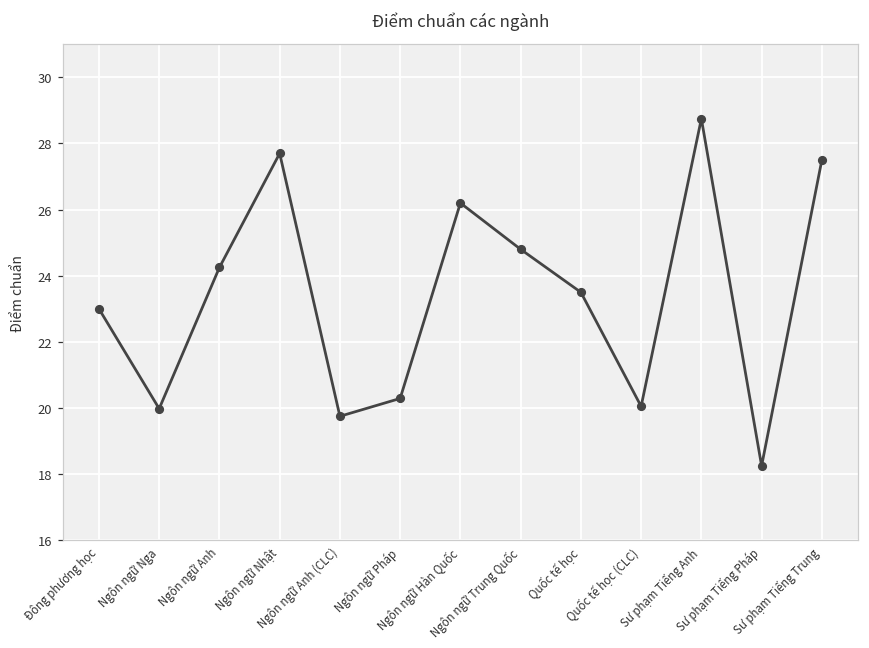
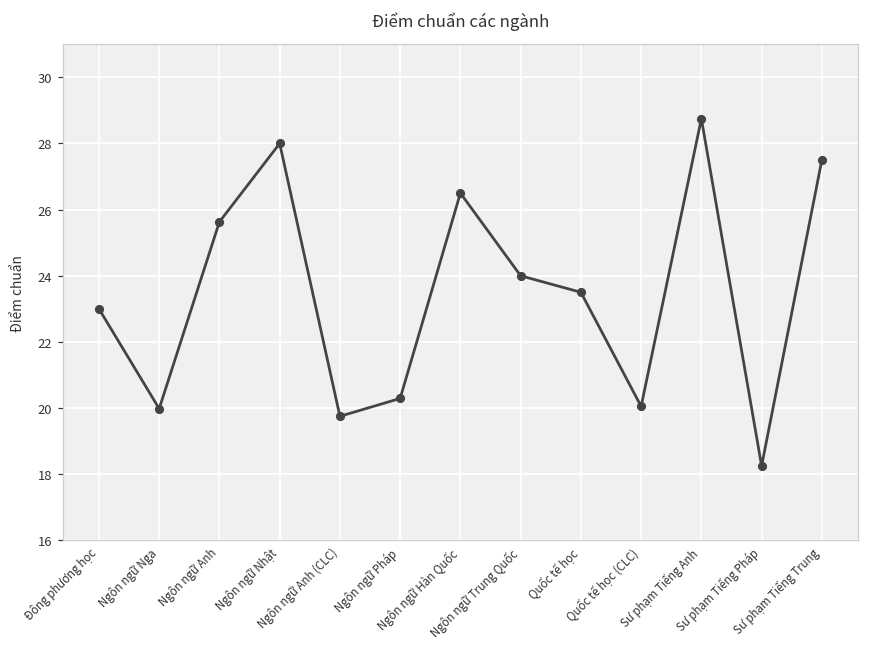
Ngôn ngữ Anh: 24.3 -> 25.6
Ngôn ngữ Nhật: 27.7 -> 28.0
Ngôn ngữ Hàn Quốc: 26.2 -> 26.5
Ngôn ngữ Trung Quốc: 24.8 -> 24.0
